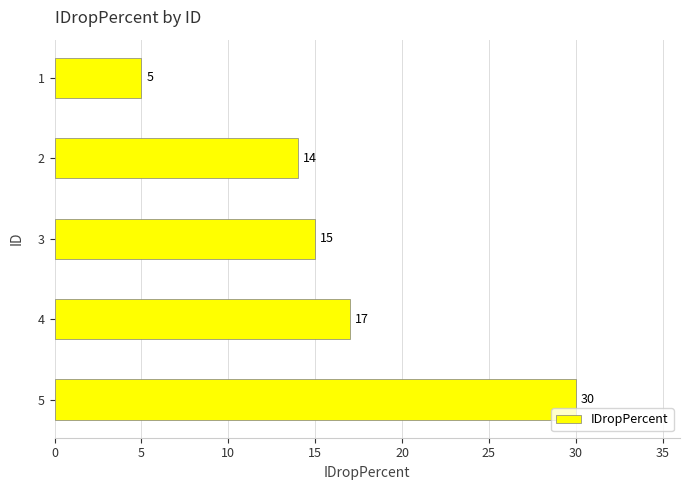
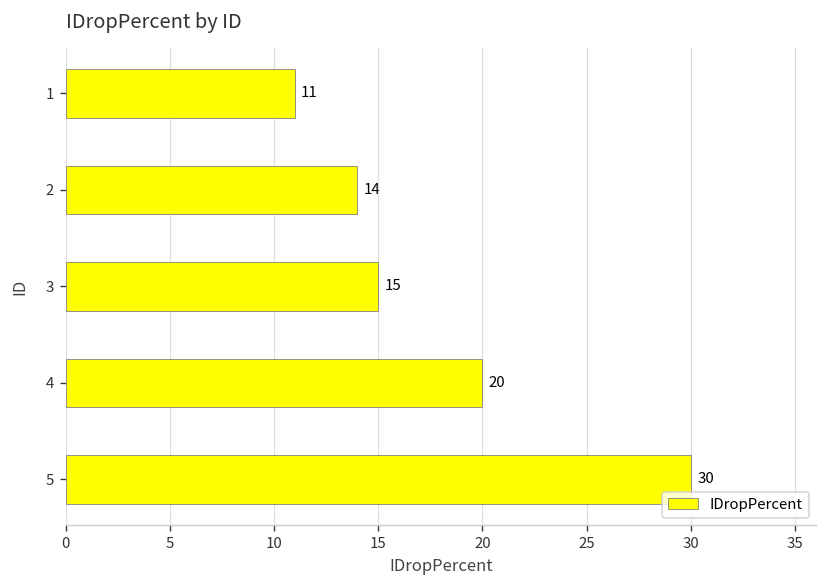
1: 5 -> 11
4: 17 -> 20
